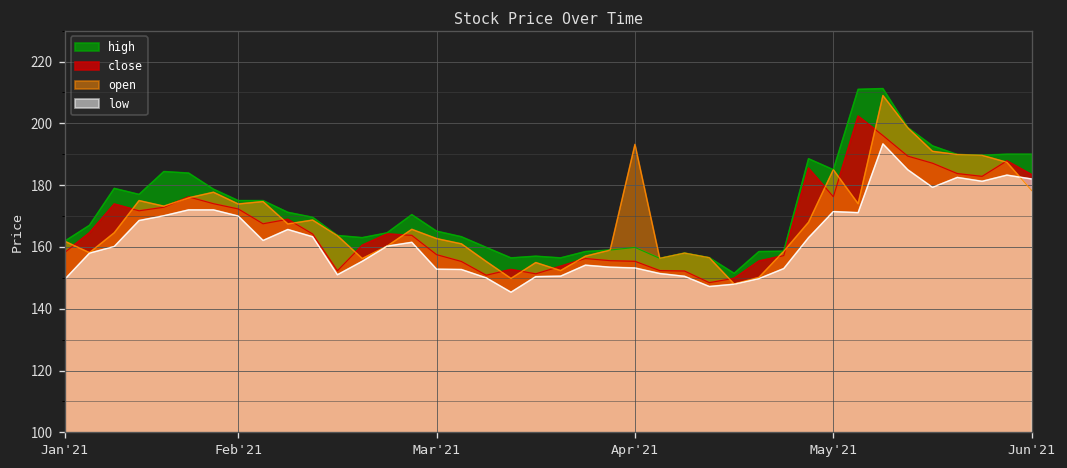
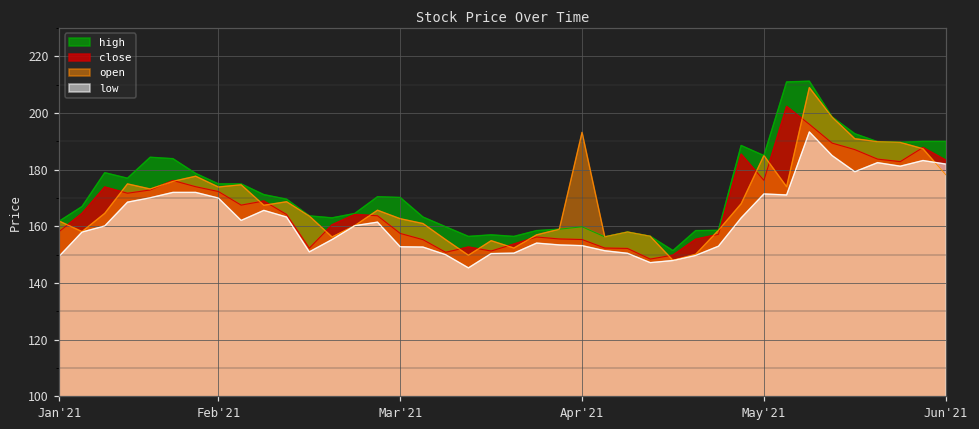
high, Mar'21: 165 -> 170
